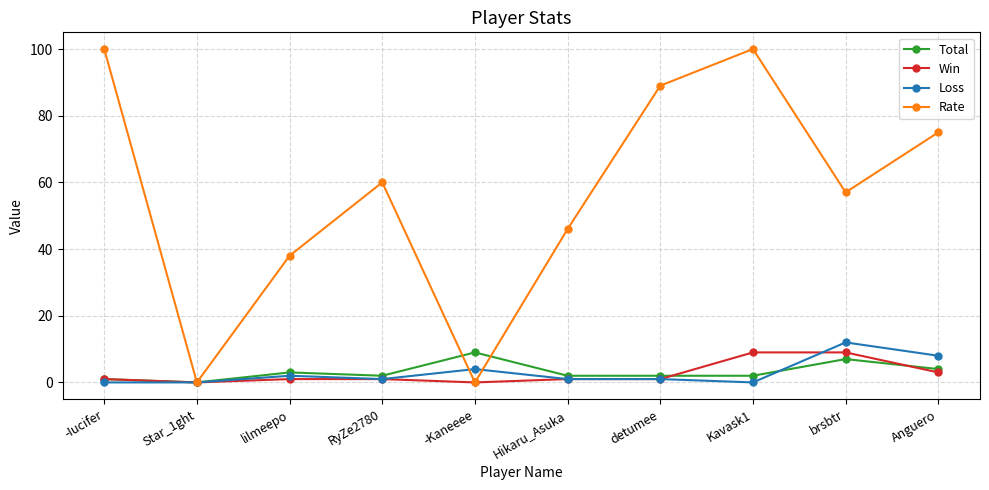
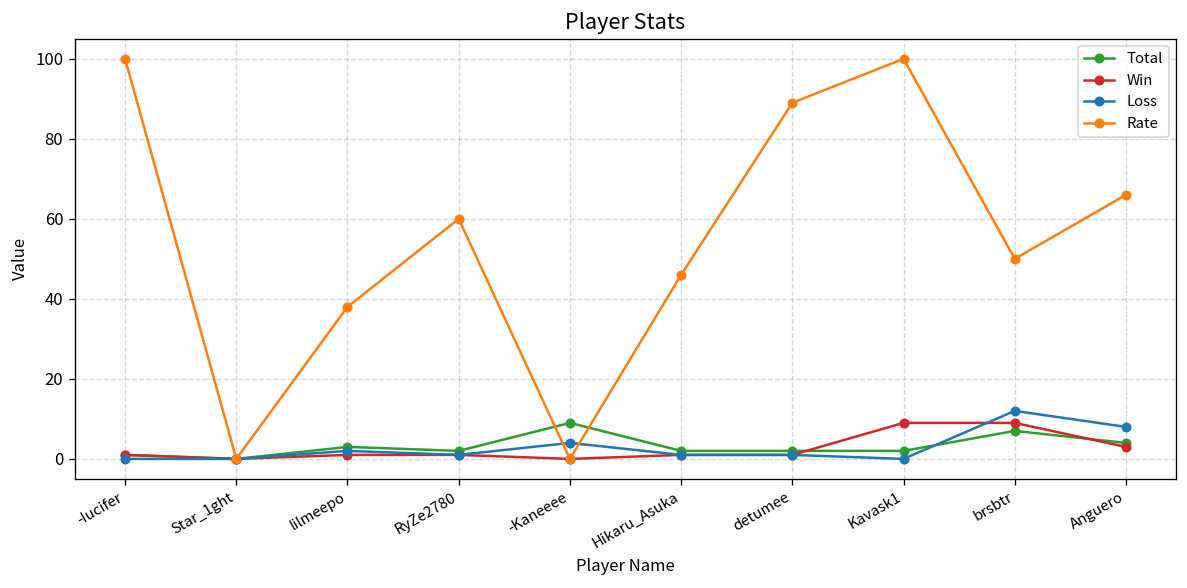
Rate, brsbtr: 57 -> 50
Rate, Anguero: 75 -> 66
